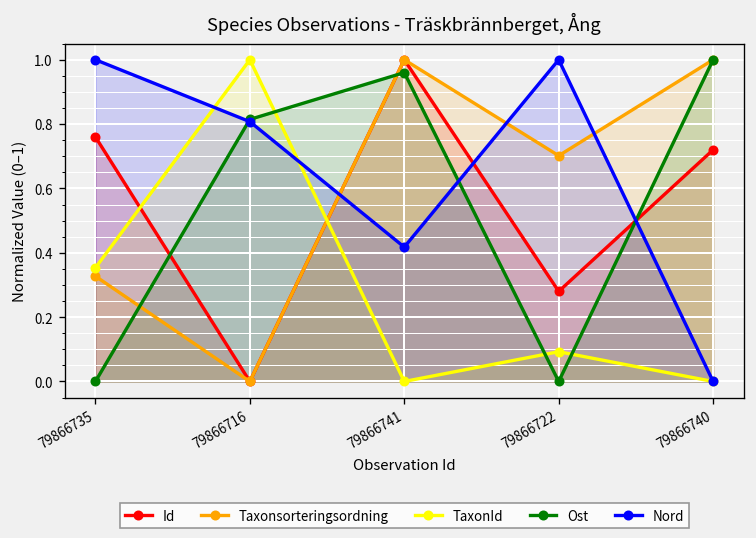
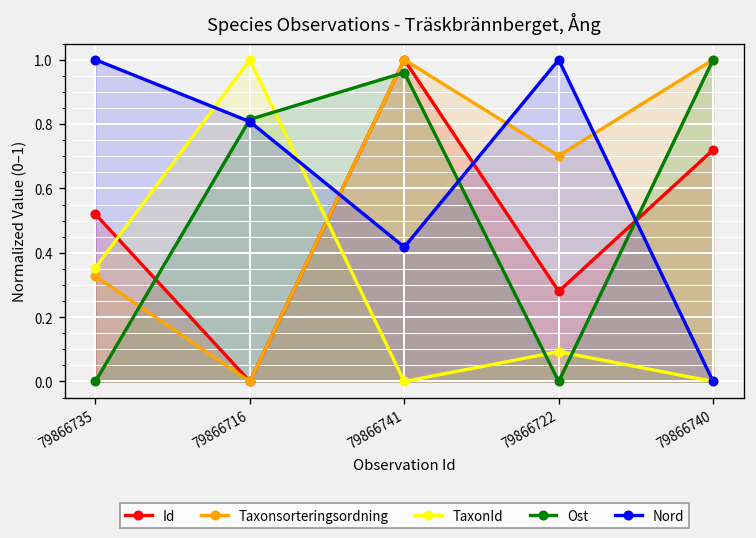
Id, 79866735: 0.76 -> 0.52
